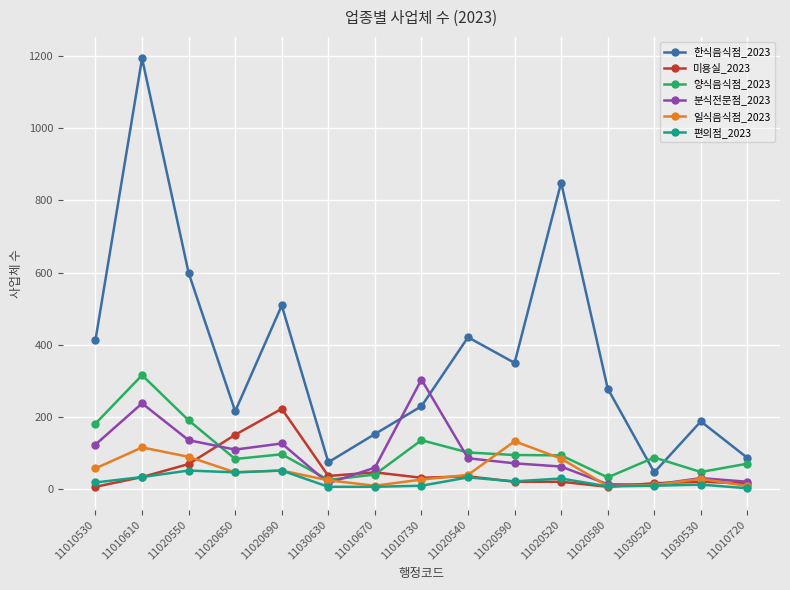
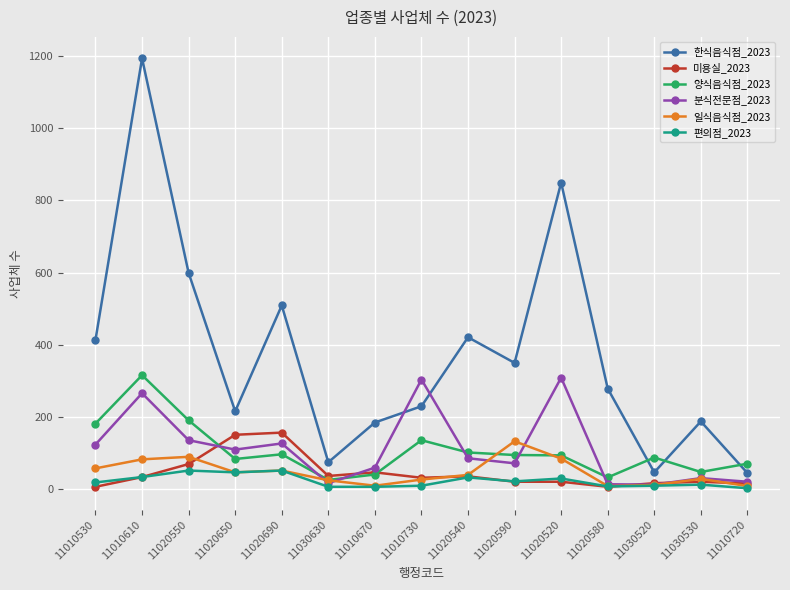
분식전문점_2023, 11010610: 240 -> 270
일식음식점_2023, 11010610: 120 -> 80
미용실_2023, 11020690: 220 -> 160
한식음식점_2023, 11010670: 150 -> 190
분식전문점_2023, 11020520: 60 -> 310
한식음식점_2023, 11010720: 90 -> 50
